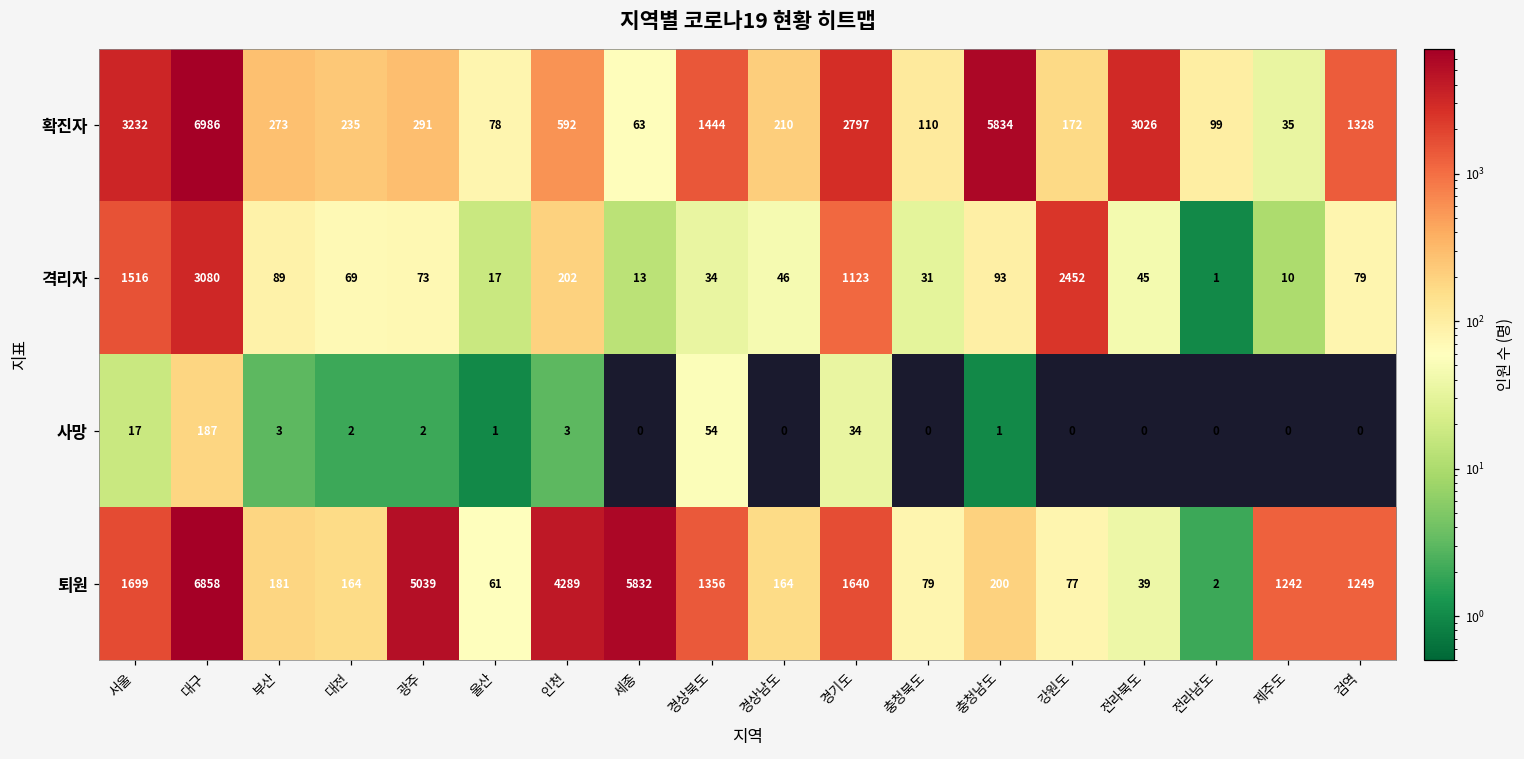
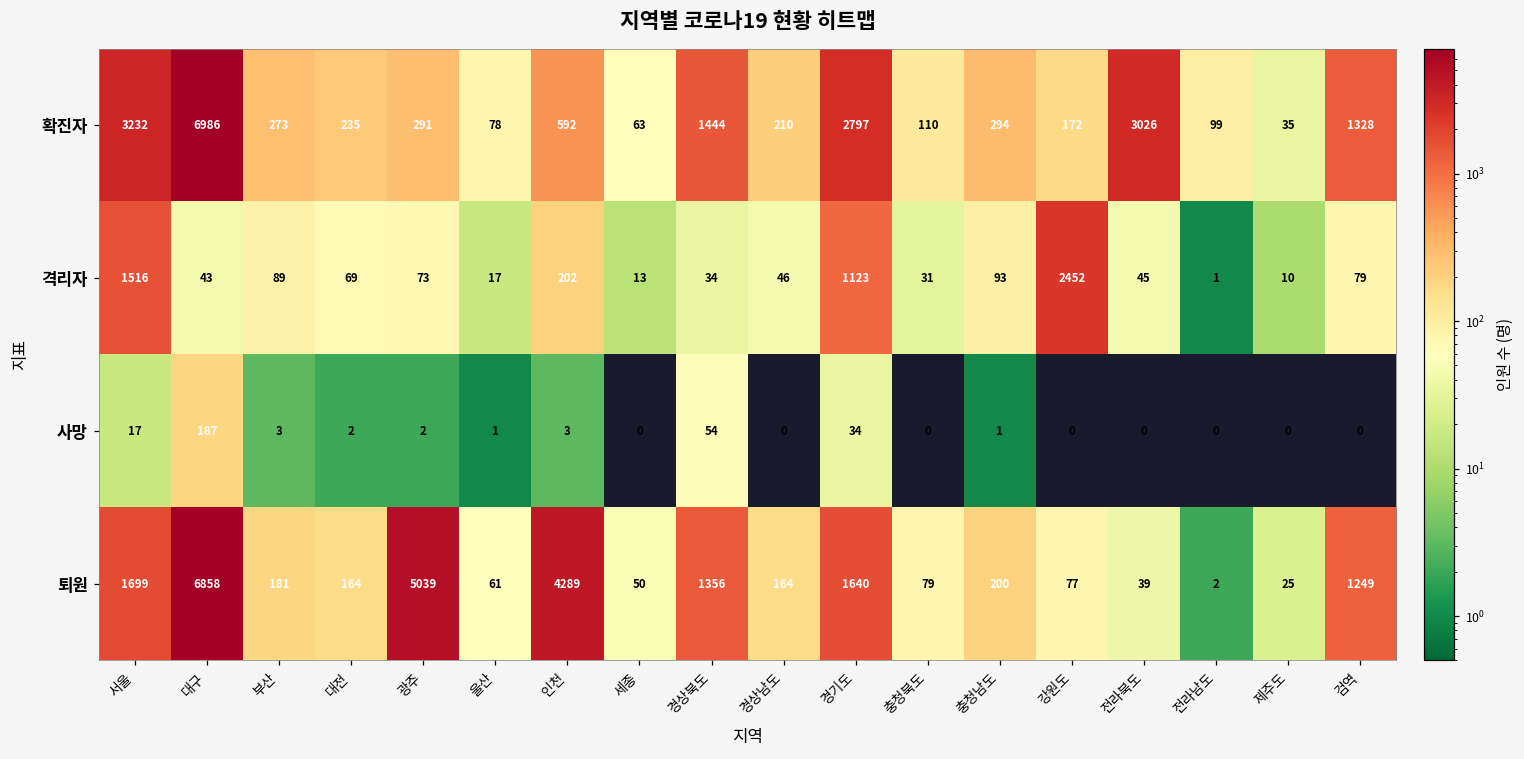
확진자, 충청남도: 5834 -> 294
격리자, 대구: 3080 -> 43
퇴원, 세종: 5832 -> 50
퇴원, 제주도: 1242 -> 25
